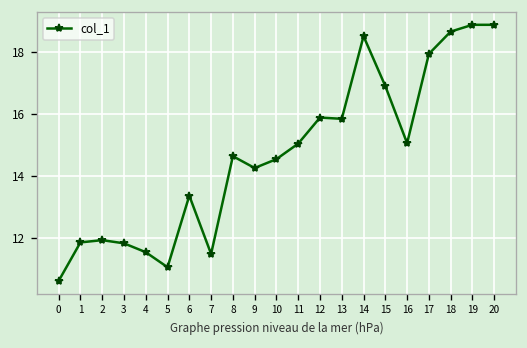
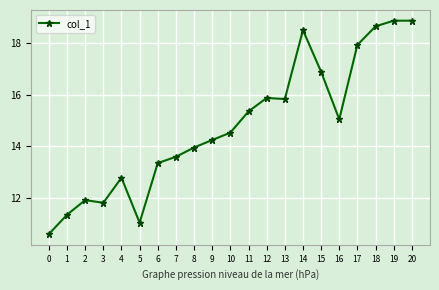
1: 11.8 -> 11.3
4: 11.5 -> 12.8
7: 11.5 -> 13.6
8: 14.6 -> 14.0
11: 15.0 -> 15.4
